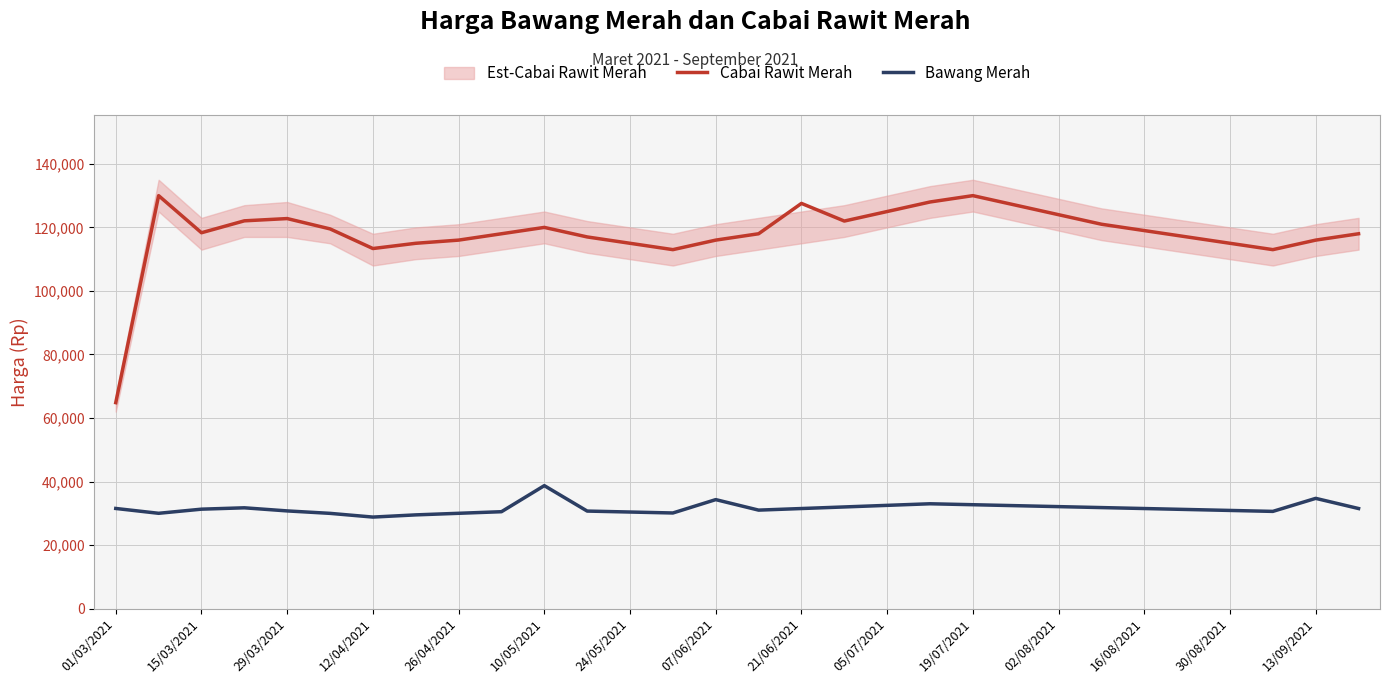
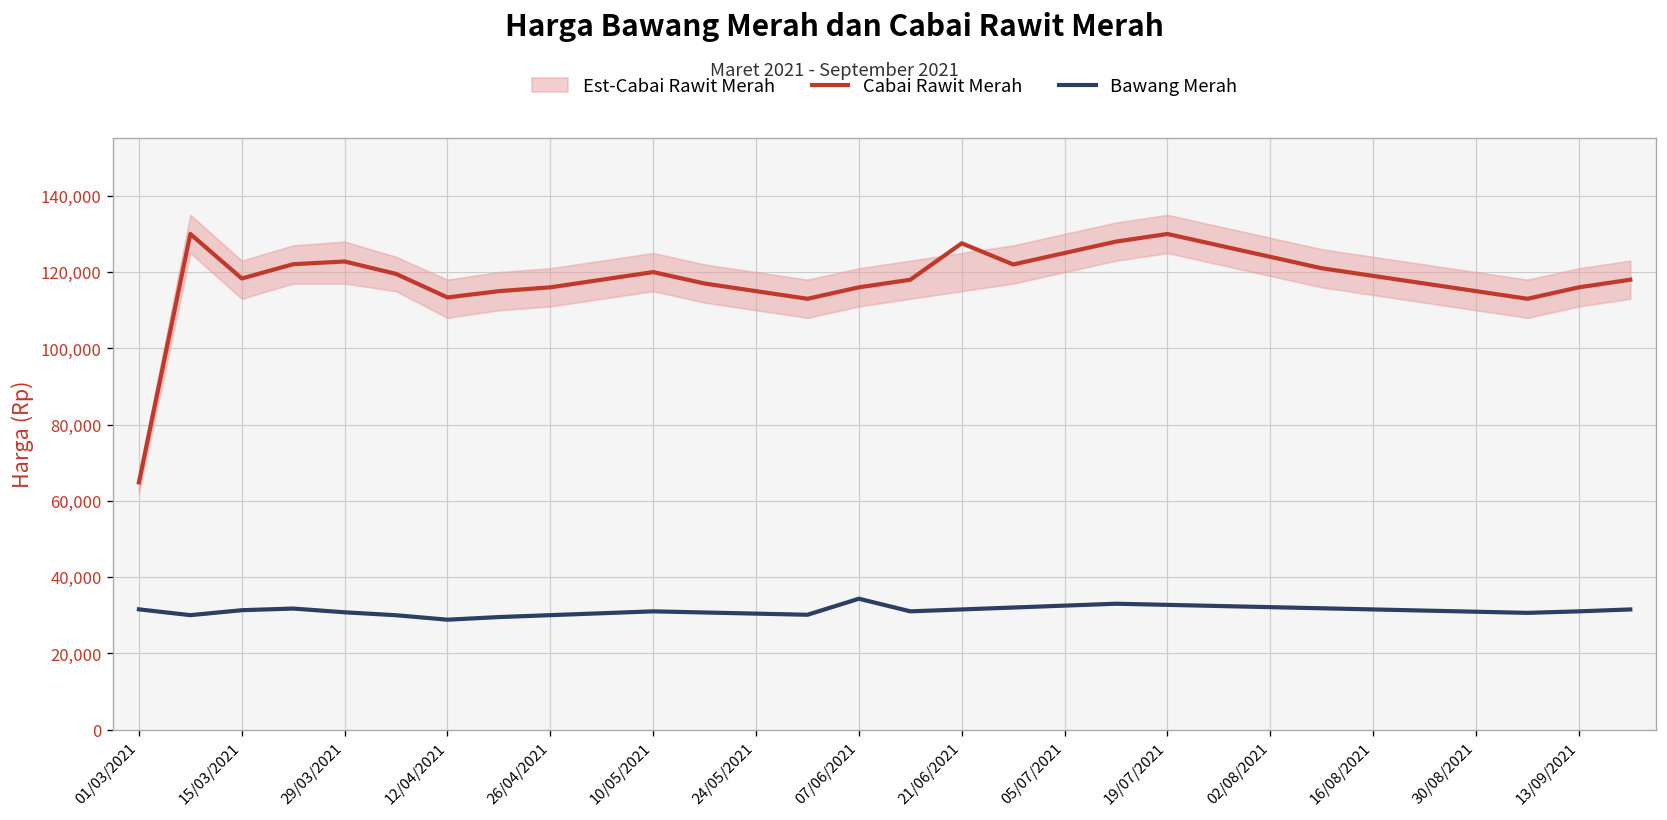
Bawang Merah, 10/05/2021: 39,000 -> 31,000
Bawang Merah, 13/09/2021: 35,000 -> 31,000
